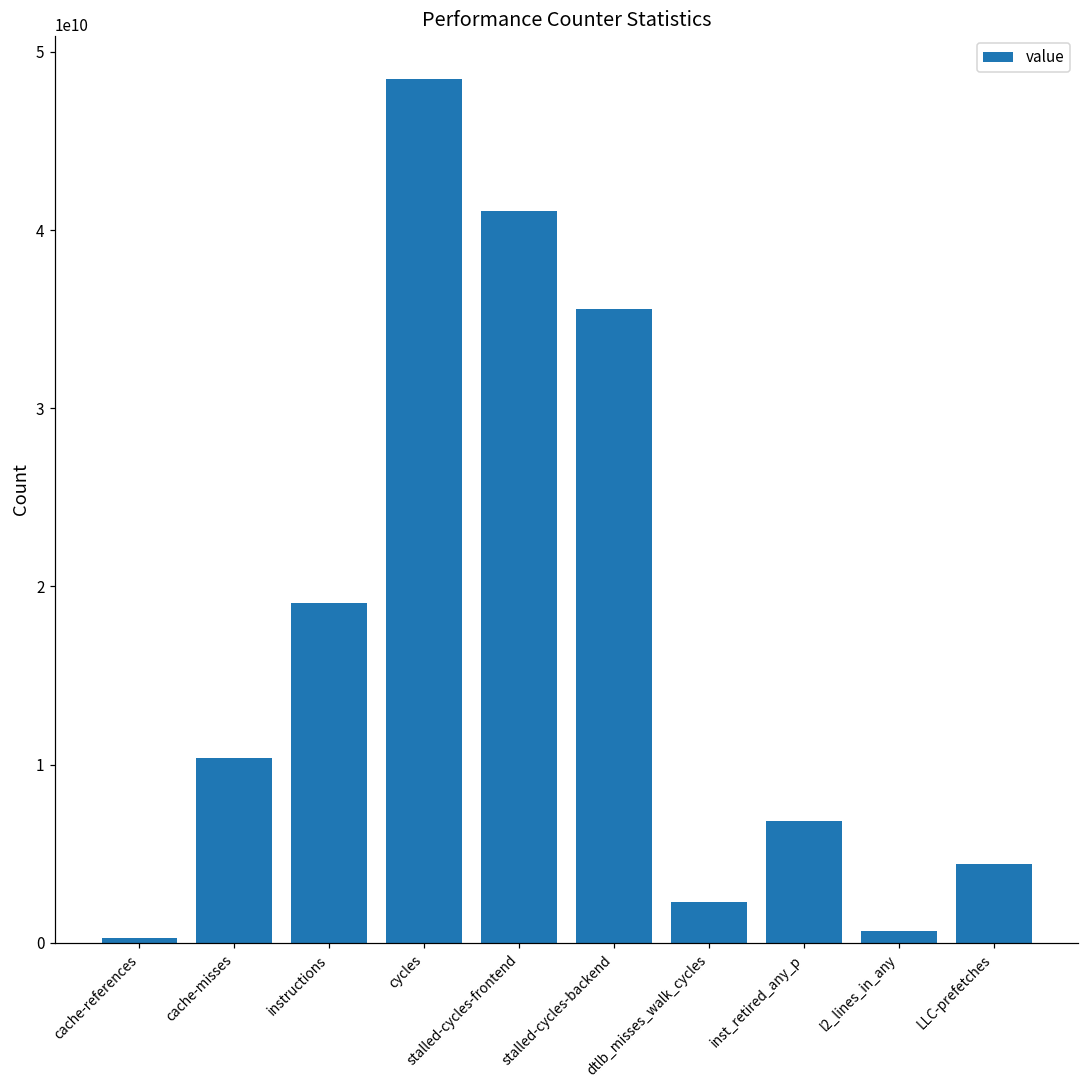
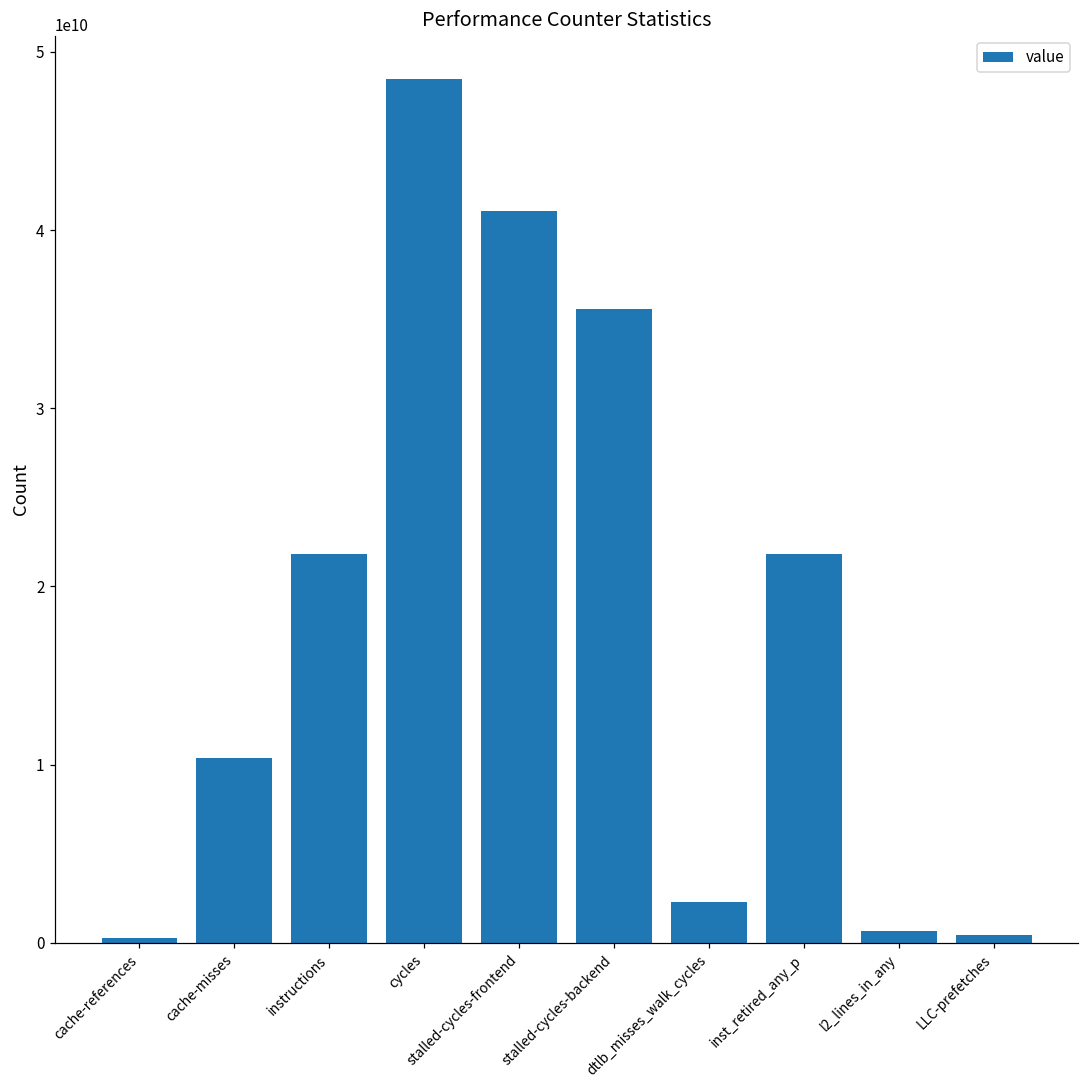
instructions: 19100000000 -> 21800000000
inst_retired_any_p: 6900000000 -> 21800000000
LLC-prefetches: 4400000000 -> 400000000
